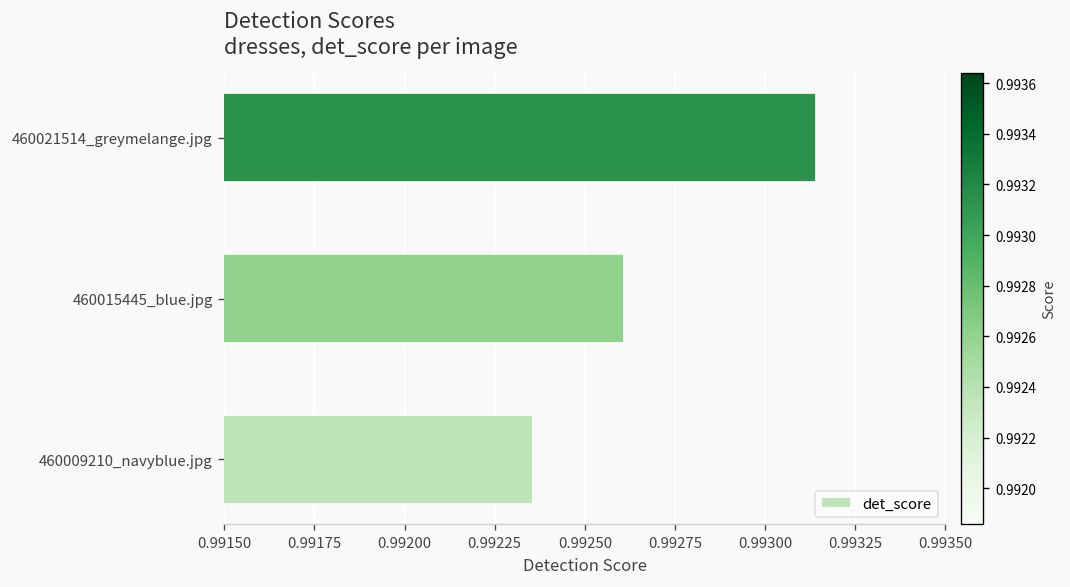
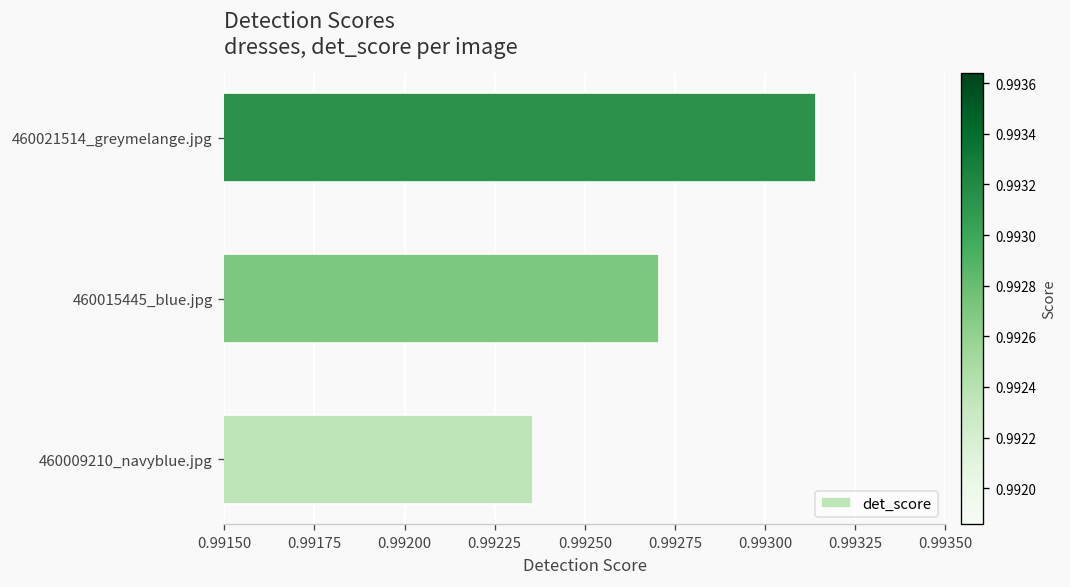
460015445_blue.jpg: 0.99261 -> 0.99271
